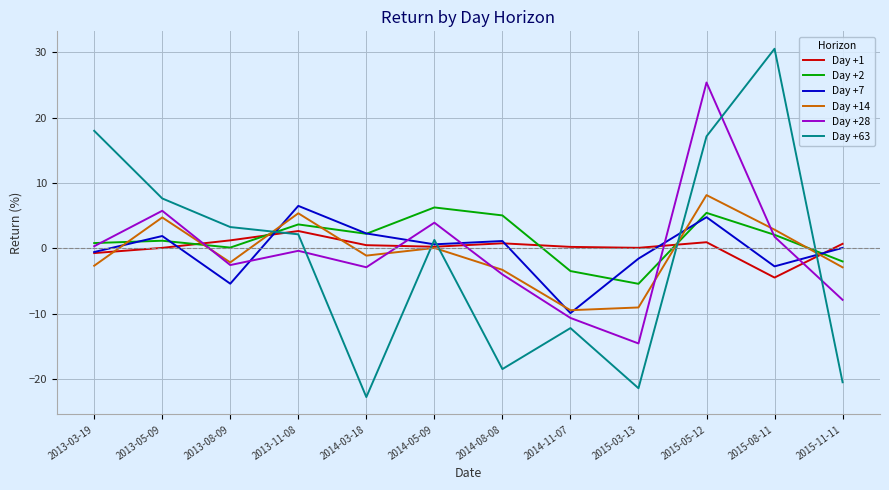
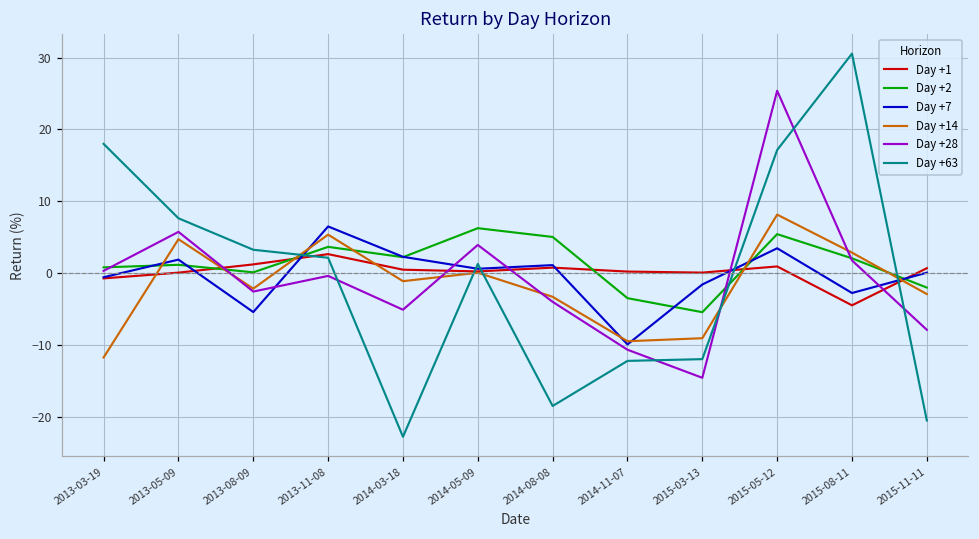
Day +14, 2013-03-19: -3 -> -12
Day +28, 2014-03-18: -3 -> -5
Day +63, 2015-03-13: -21 -> -12
Day +7, 2015-05-12: 5 -> 3
